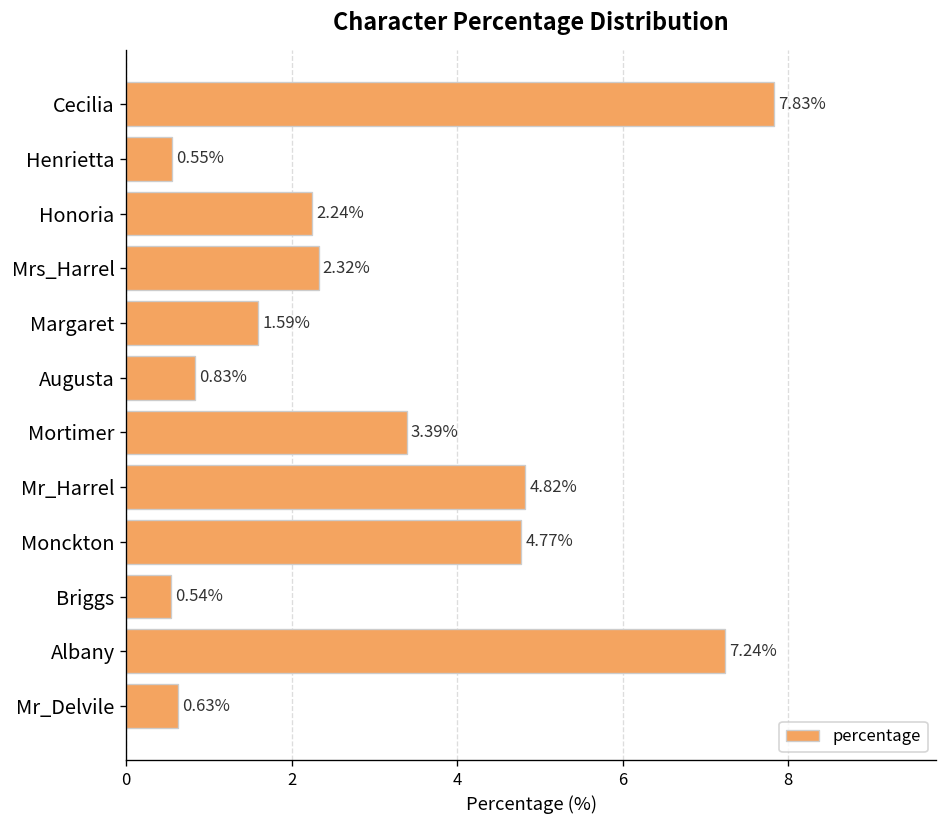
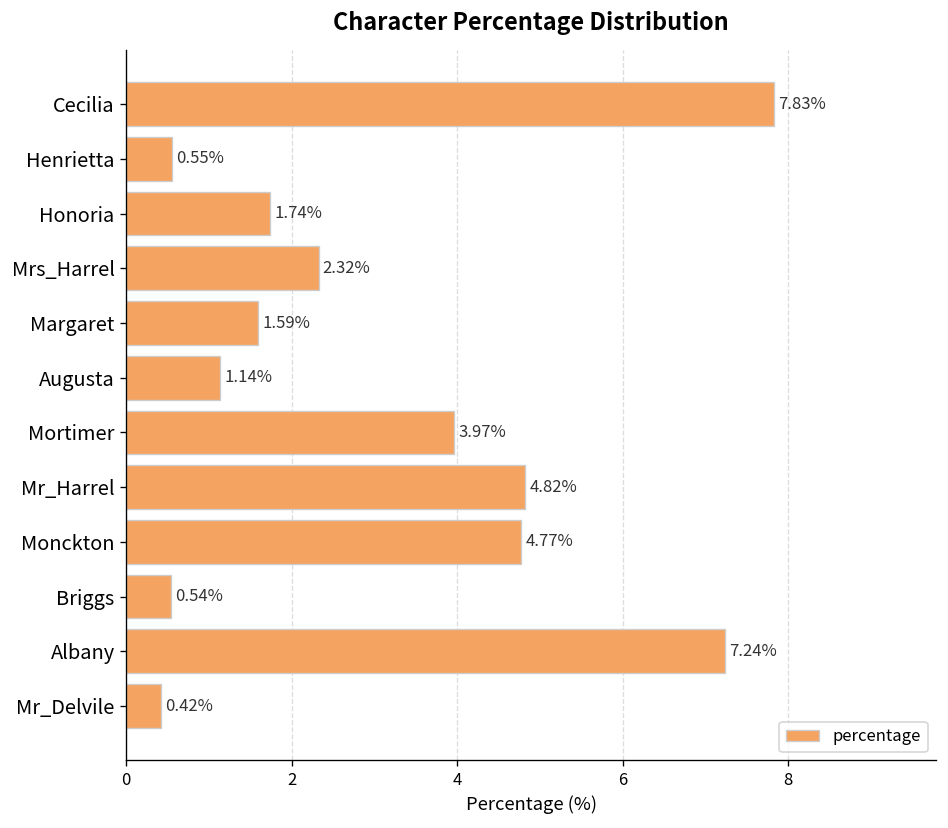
Honoria: 2.24% -> 1.74%
Augusta: 0.83% -> 1.14%
Mortimer: 3.39% -> 3.97%
Mr_Delvile: 0.63% -> 0.42%
